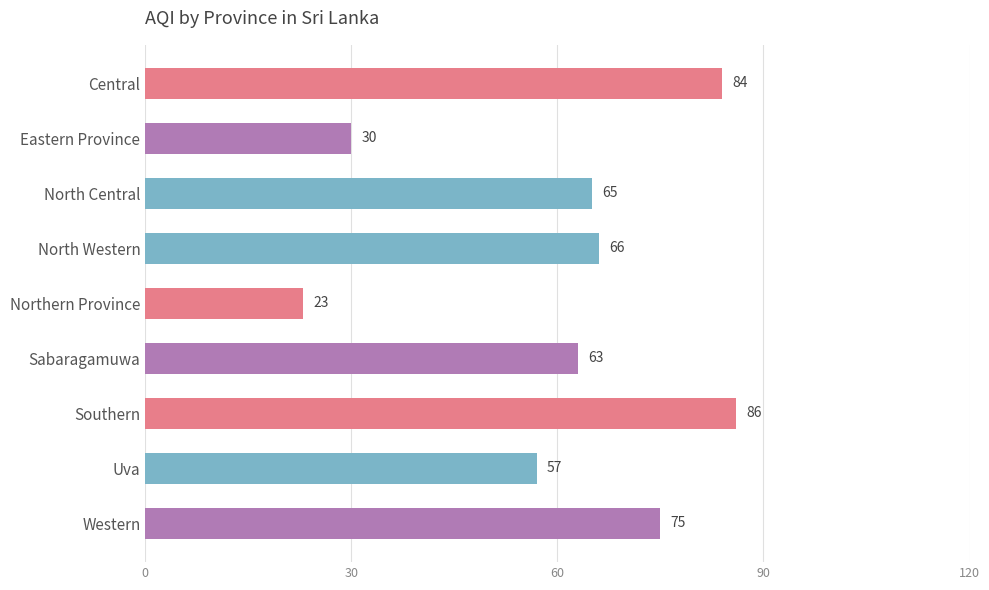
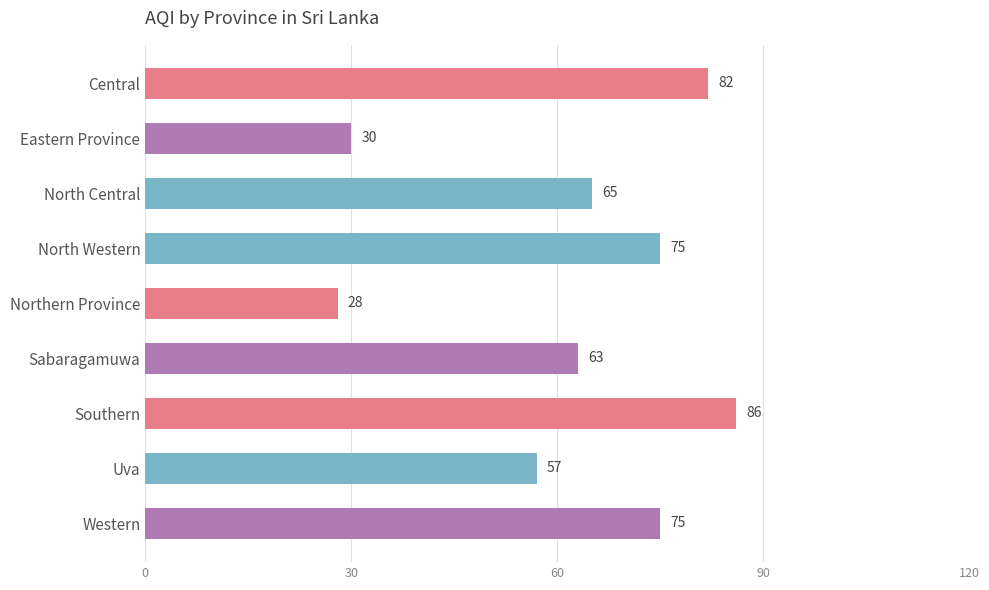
Central: 84 -> 82
North Western: 66 -> 75
Northern Province: 23 -> 28
